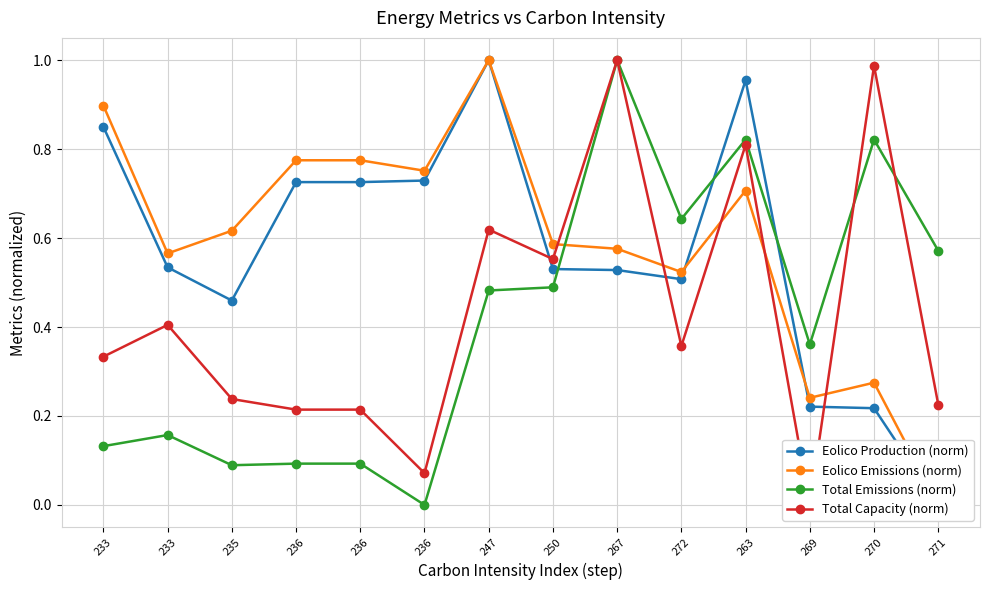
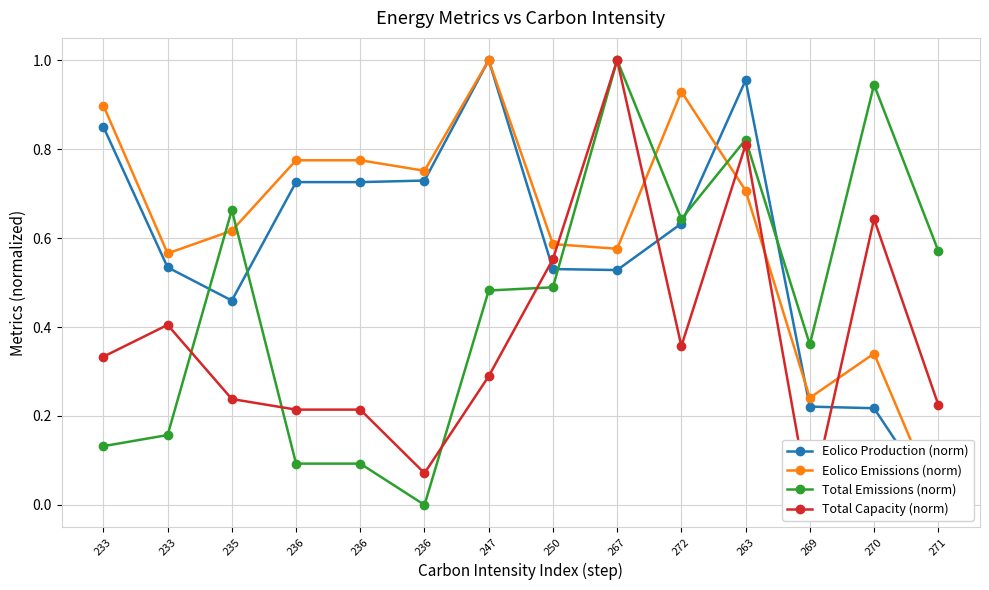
Total Emissions (norm), 235: 0.09 -> 0.66
Total Capacity (norm), 247: 0.62 -> 0.29
Eolico Production (norm), 272: 0.51 -> 0.63
Eolico Emissions (norm), 272: 0.52 -> 0.93
Eolico Emissions (norm), 270: 0.27 -> 0.34
Total Emissions (norm), 270: 0.82 -> 0.94
Total Capacity (norm), 270: 0.99 -> 0.64
